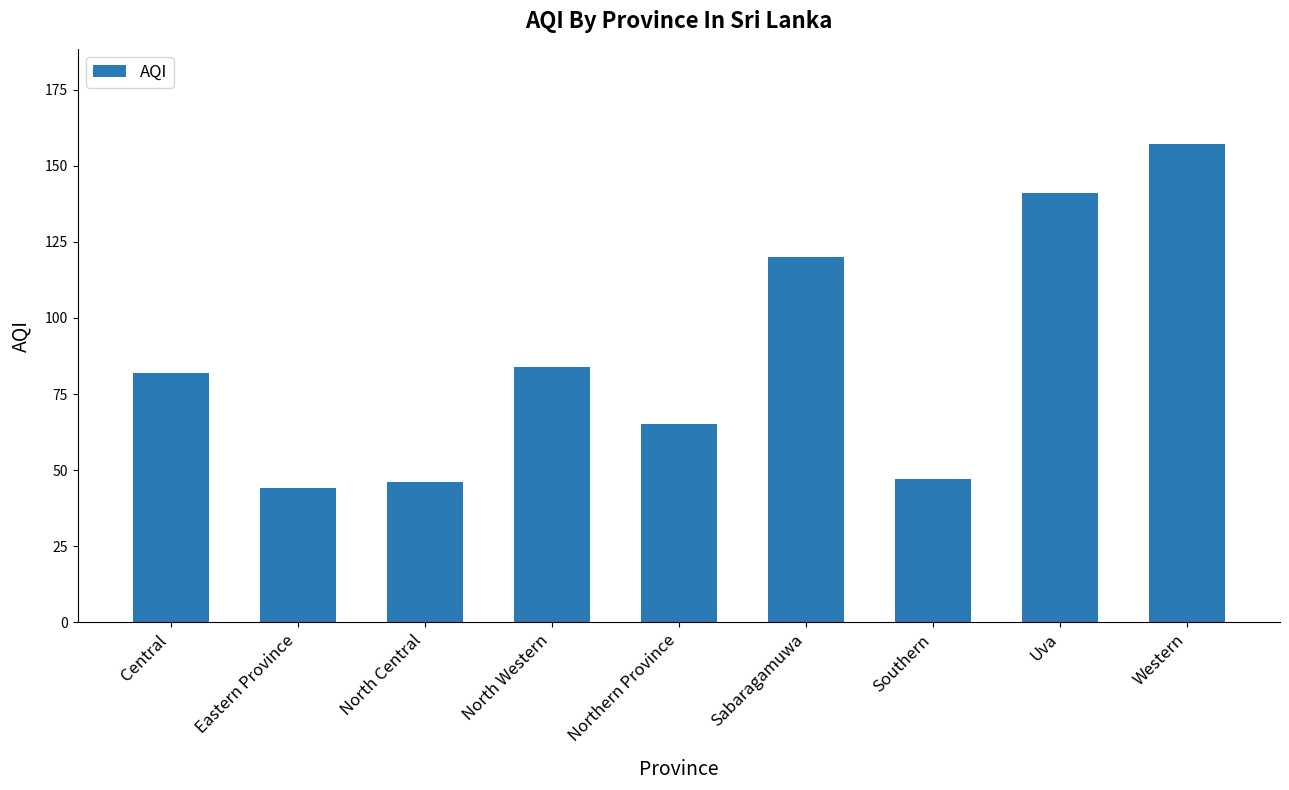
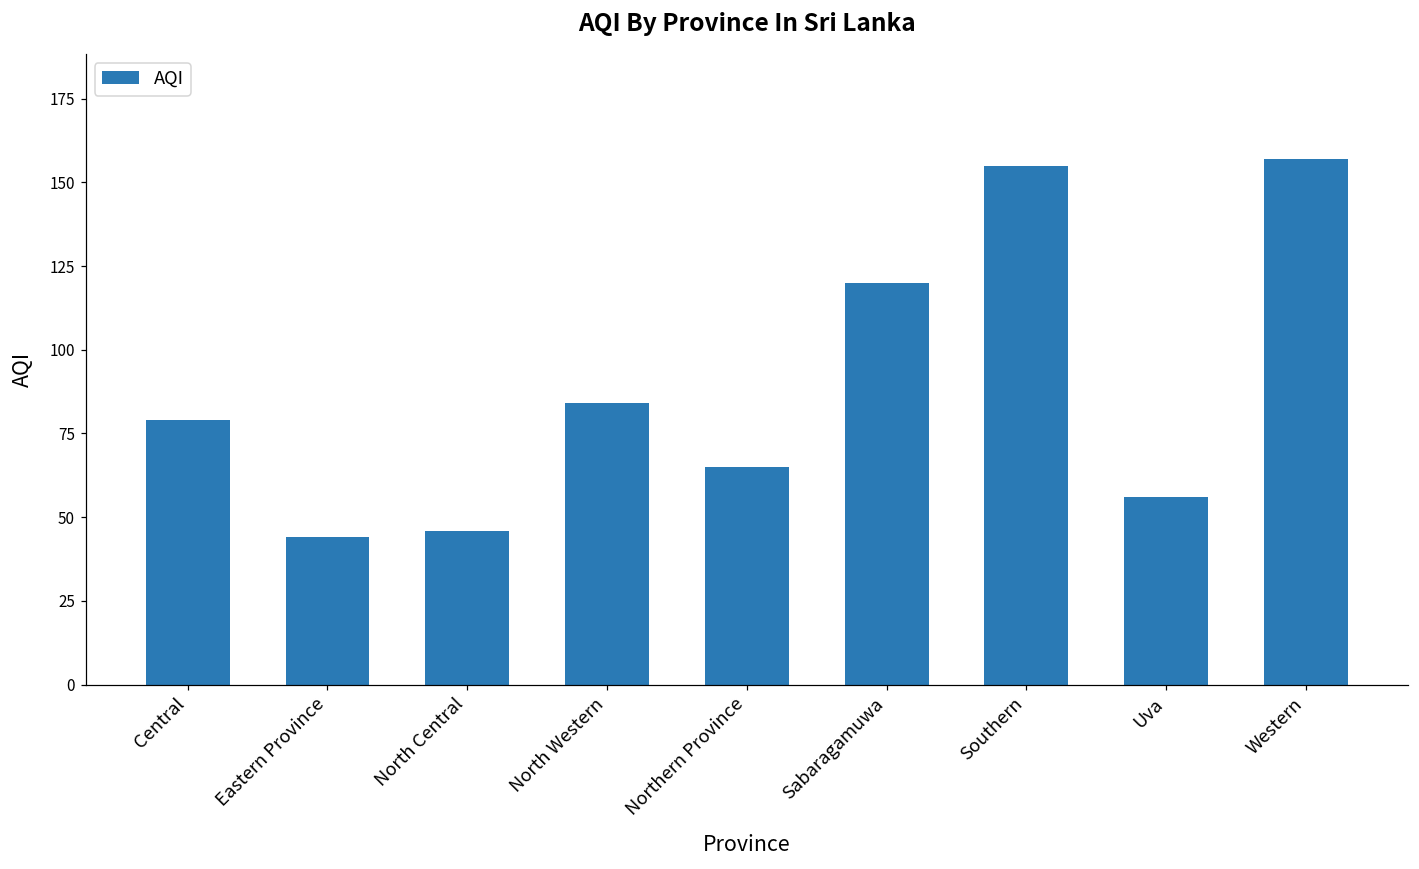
Central: 82 -> 79
Southern: 47 -> 155
Uva: 141 -> 56
